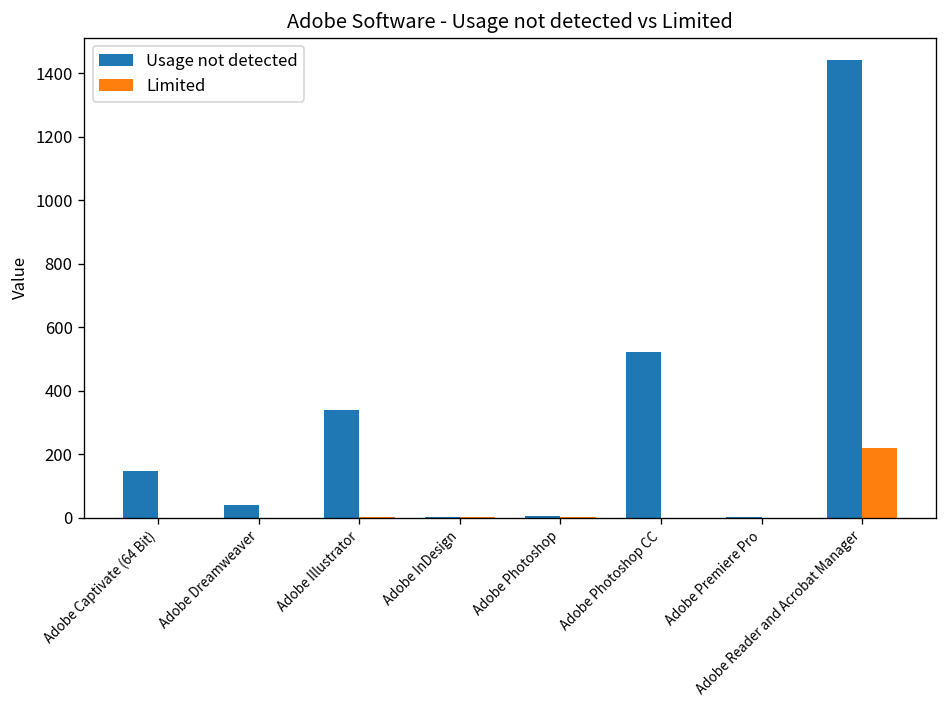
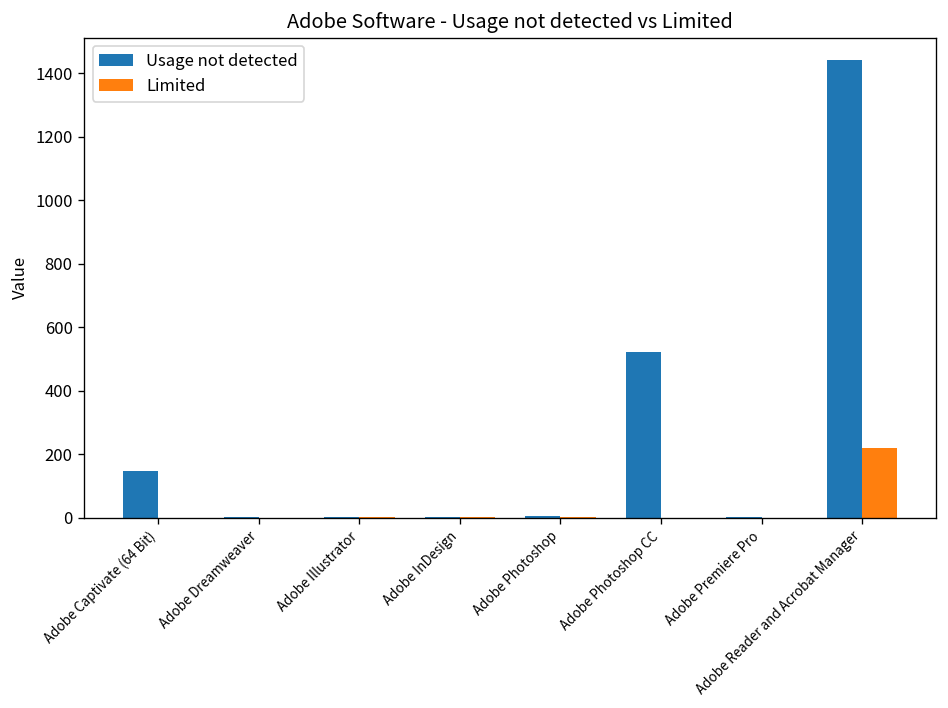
Usage not detected, Adobe Dreamweaver: 40 -> 0
Usage not detected, Adobe Illustrator: 340 -> 0
